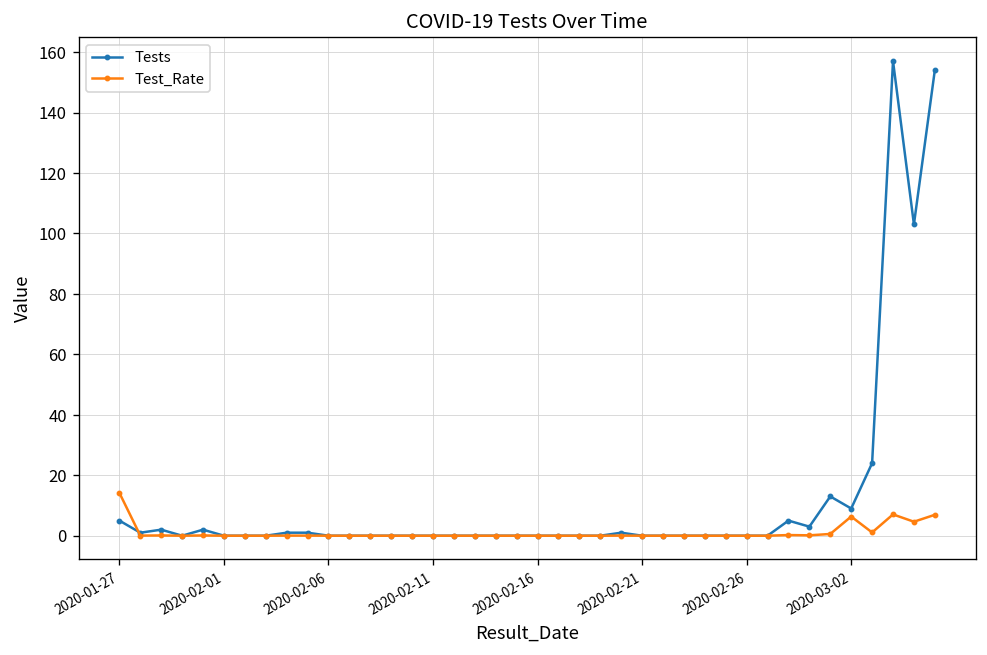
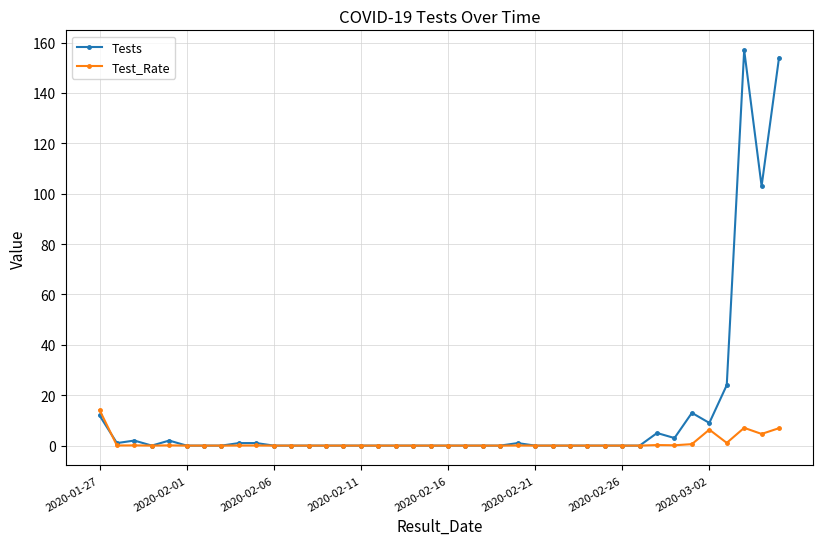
Tests, 2020-01-27: 5 -> 12
